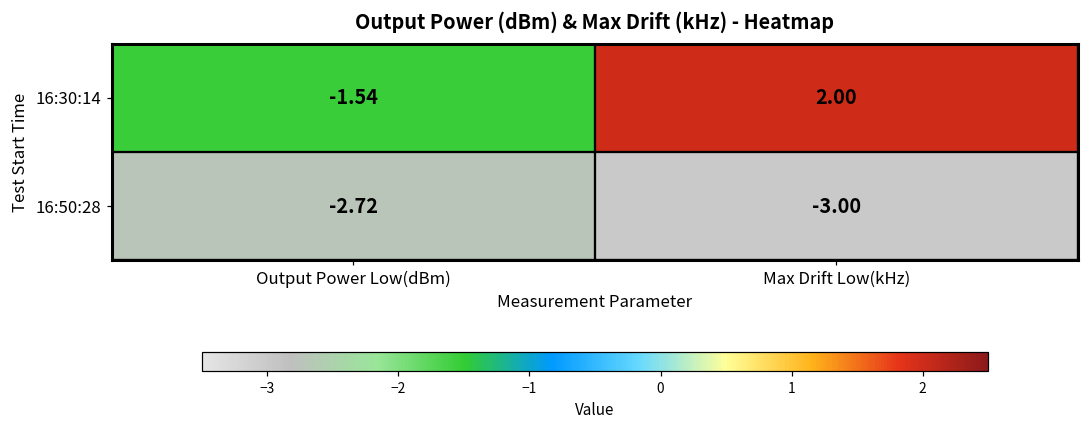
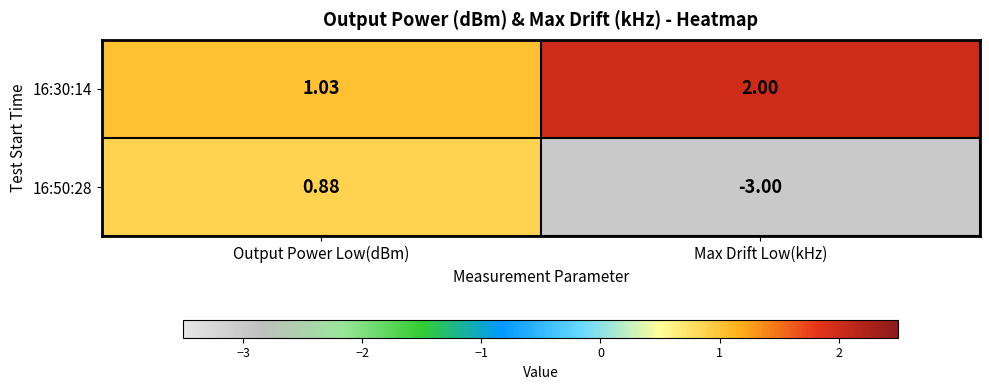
16:30:14, Output Power Low(dBm): -1.54 -> 1.03
16:50:28, Output Power Low(dBm): -2.72 -> 0.88
